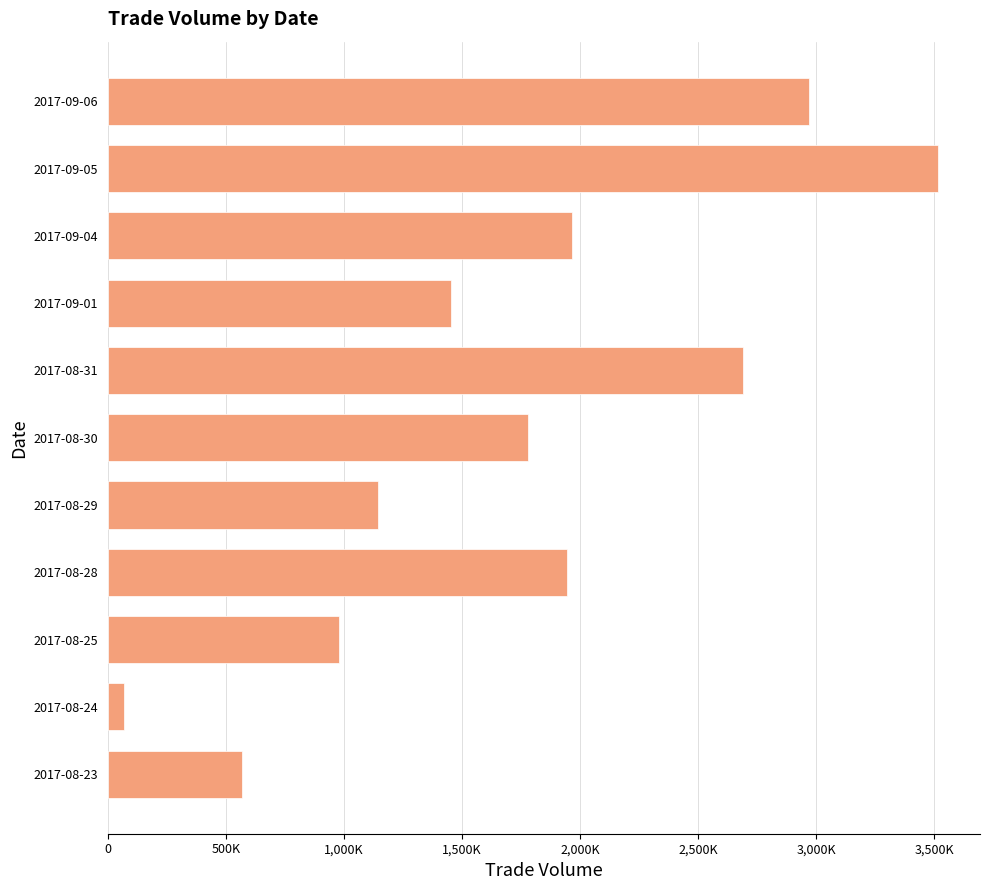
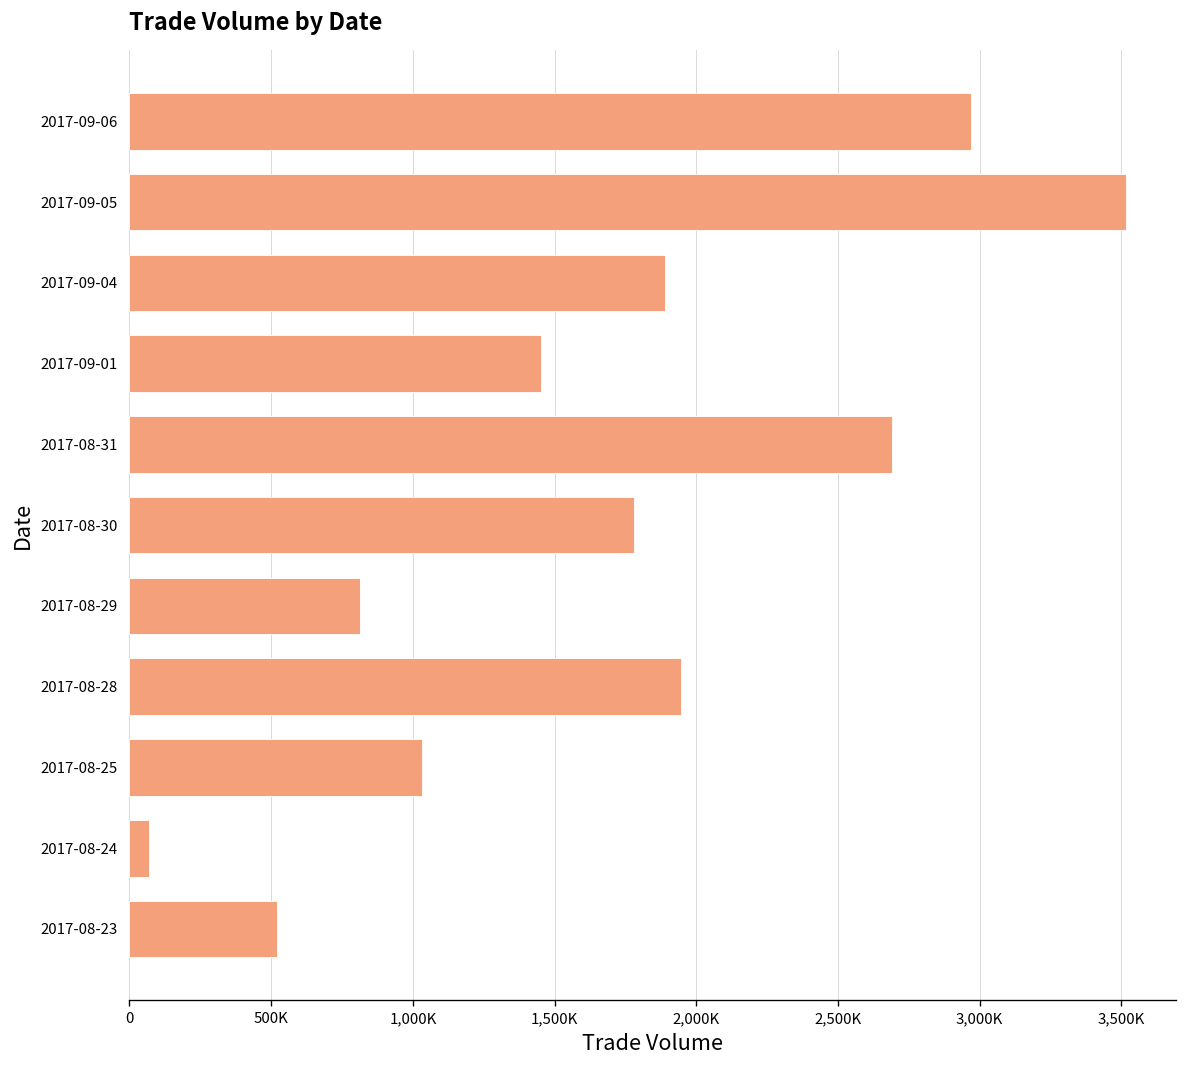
2017-09-04: 1,970,000 -> 1,890,000
2017-08-29: 1,140,000 -> 810,000
2017-08-25: 980,000 -> 1,030,000
2017-08-23: 570,000 -> 520,000
